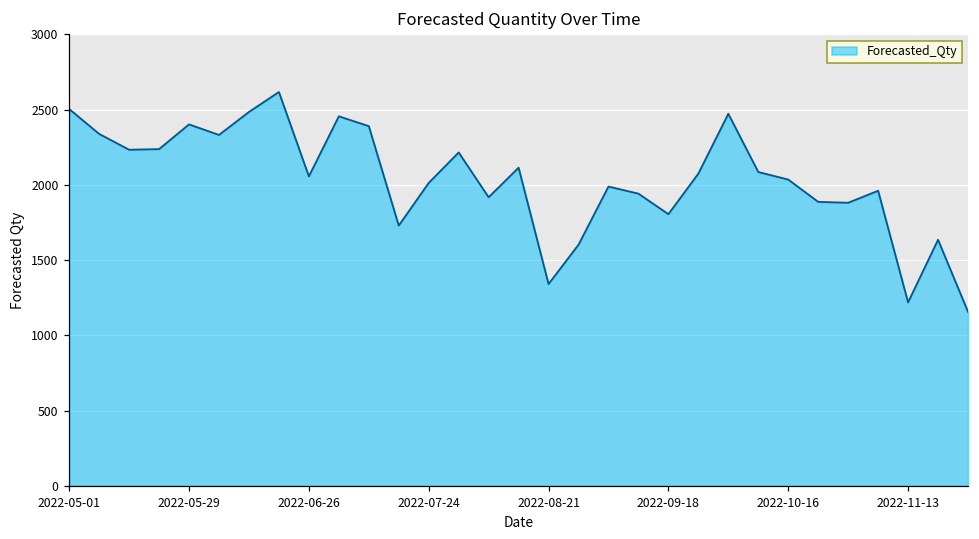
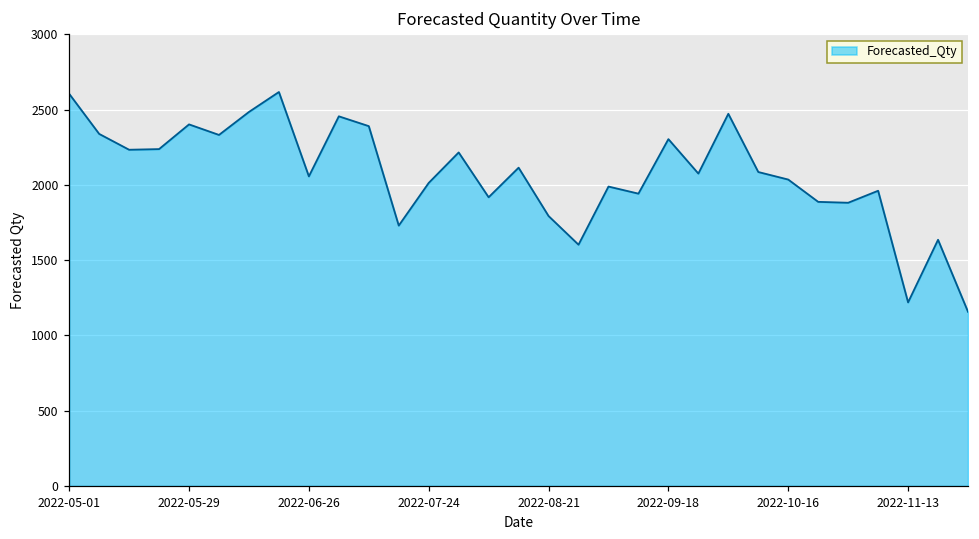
2022-05-01: 2500 -> 2610
2022-08-21: 1340 -> 1790
2022-09-18: 1810 -> 2300
